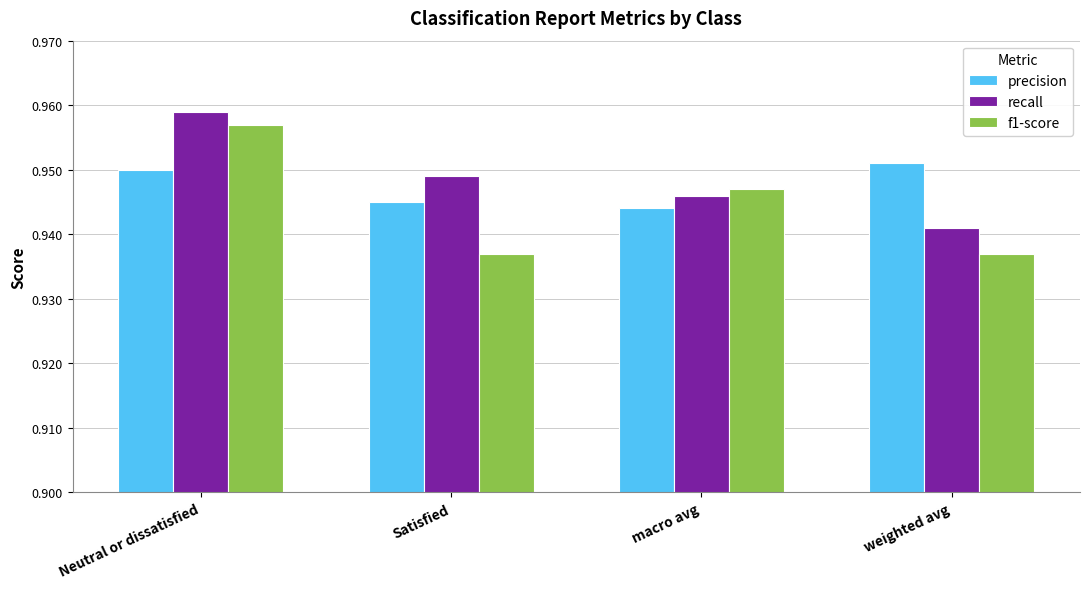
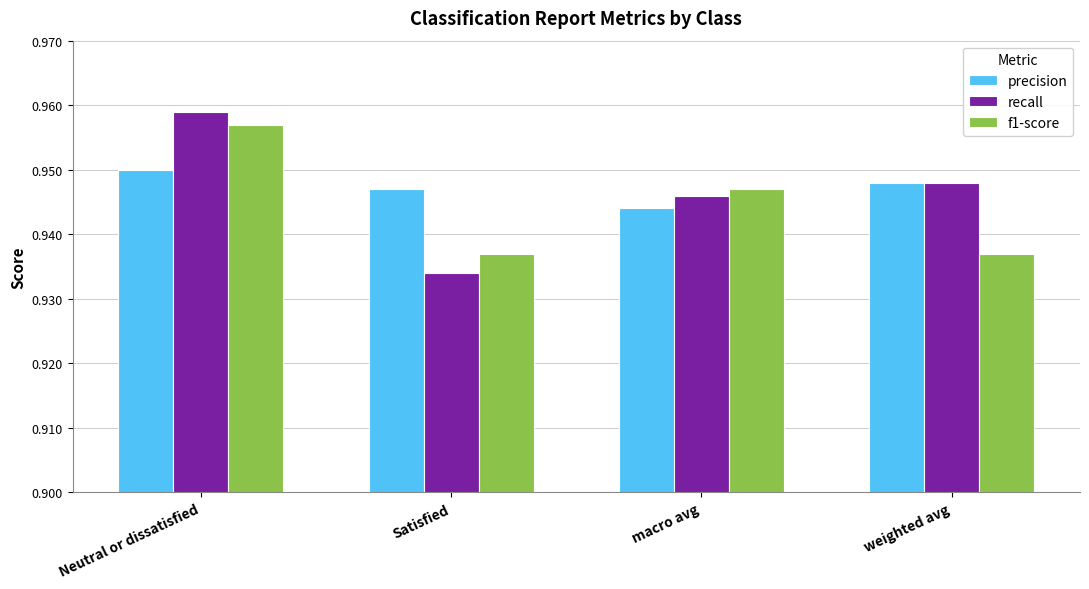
precision, Satisfied: 0.945 -> 0.947
recall, Satisfied: 0.949 -> 0.934
precision, weighted avg: 0.951 -> 0.948
recall, weighted avg: 0.941 -> 0.948
